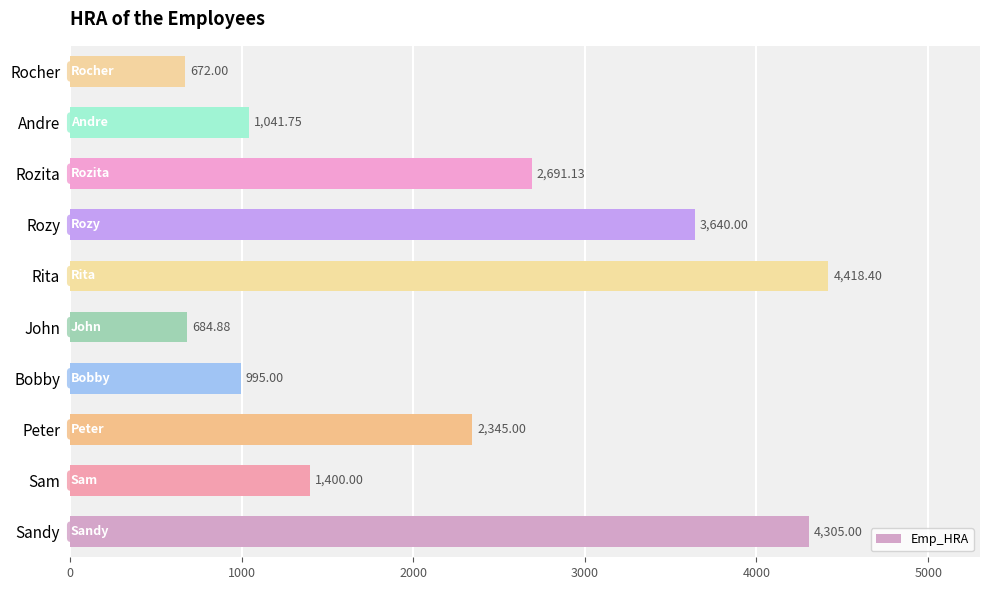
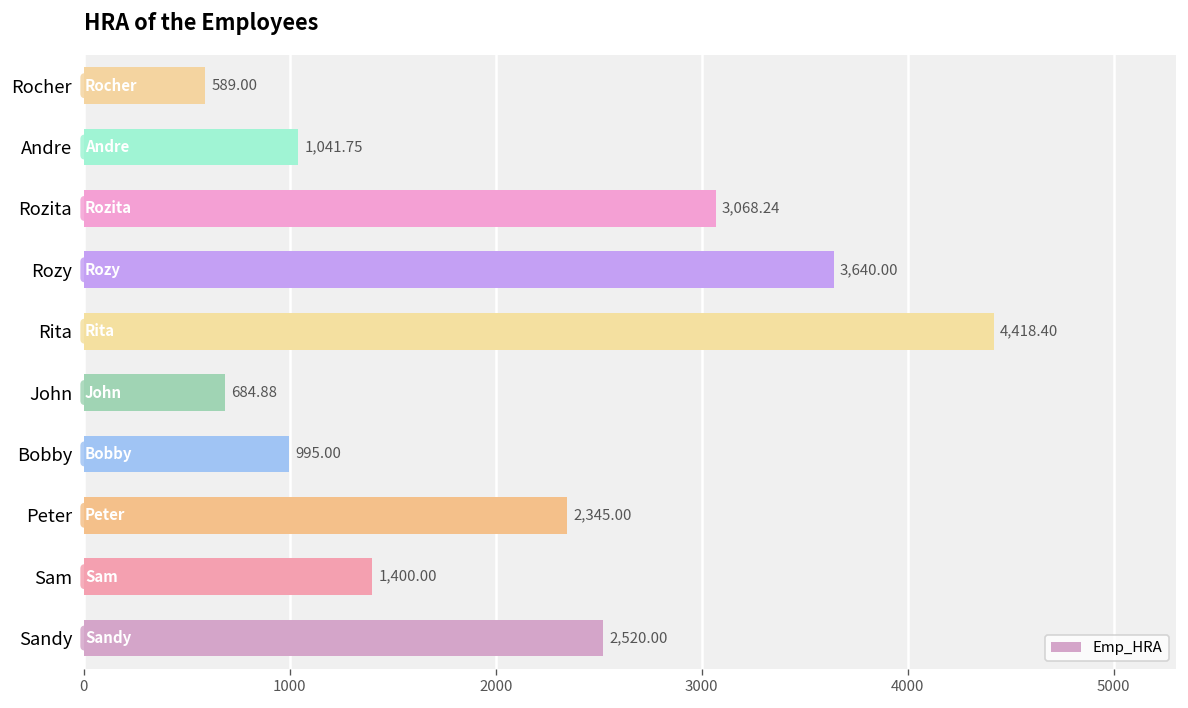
Rocher: 672.00 -> 589.00
Rozita: 2,691.13 -> 3,068.24
Sandy: 4,305.00 -> 2,520.00
